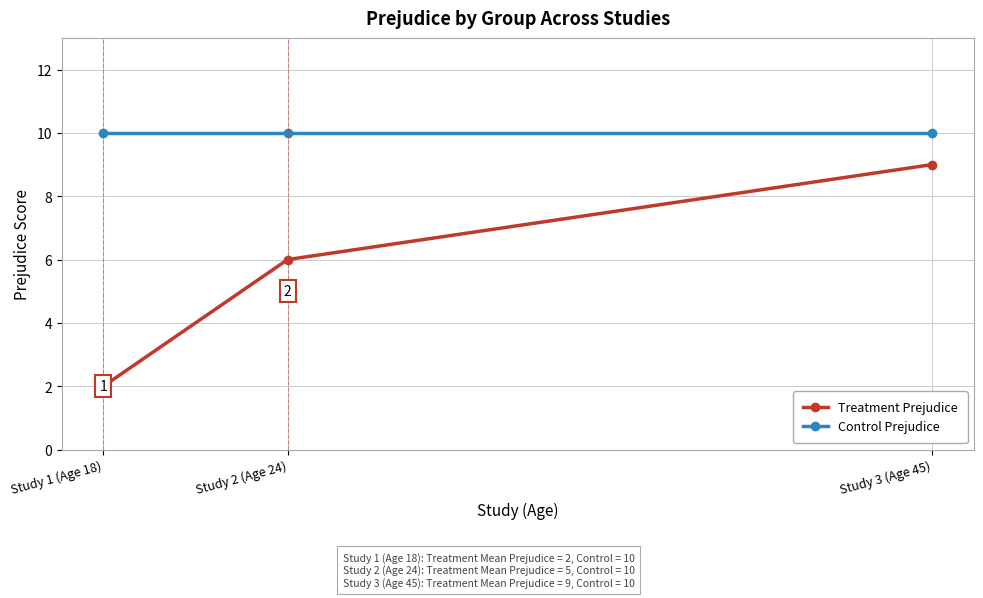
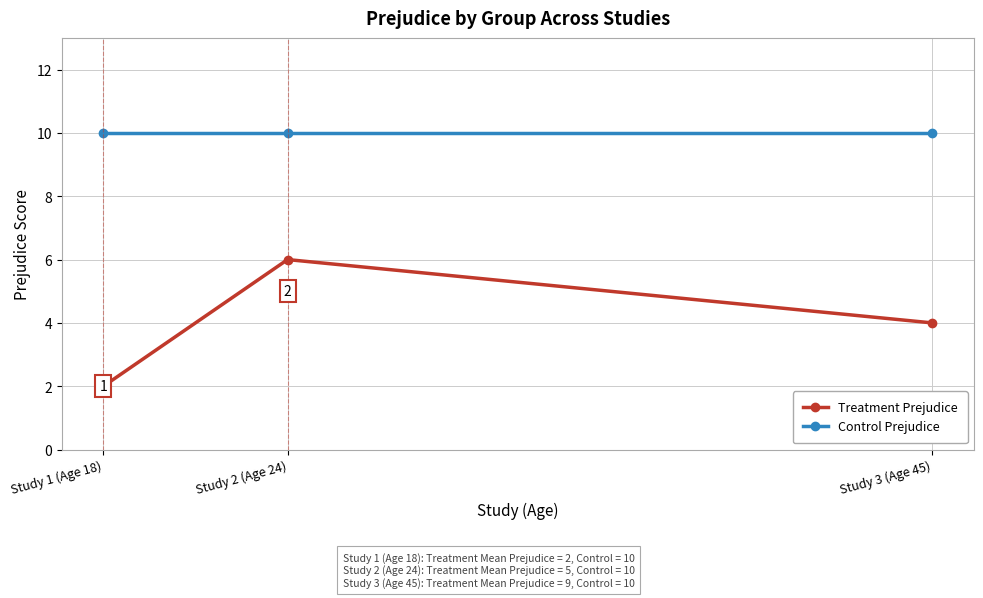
Treatment Prejudice, Study 3 (Age 45): 9 -> 4
